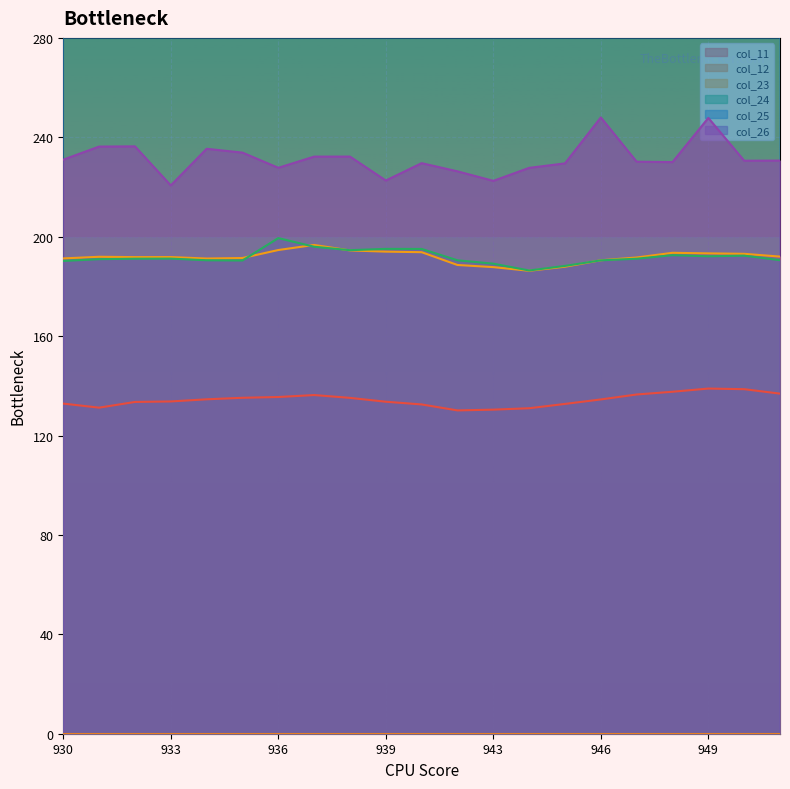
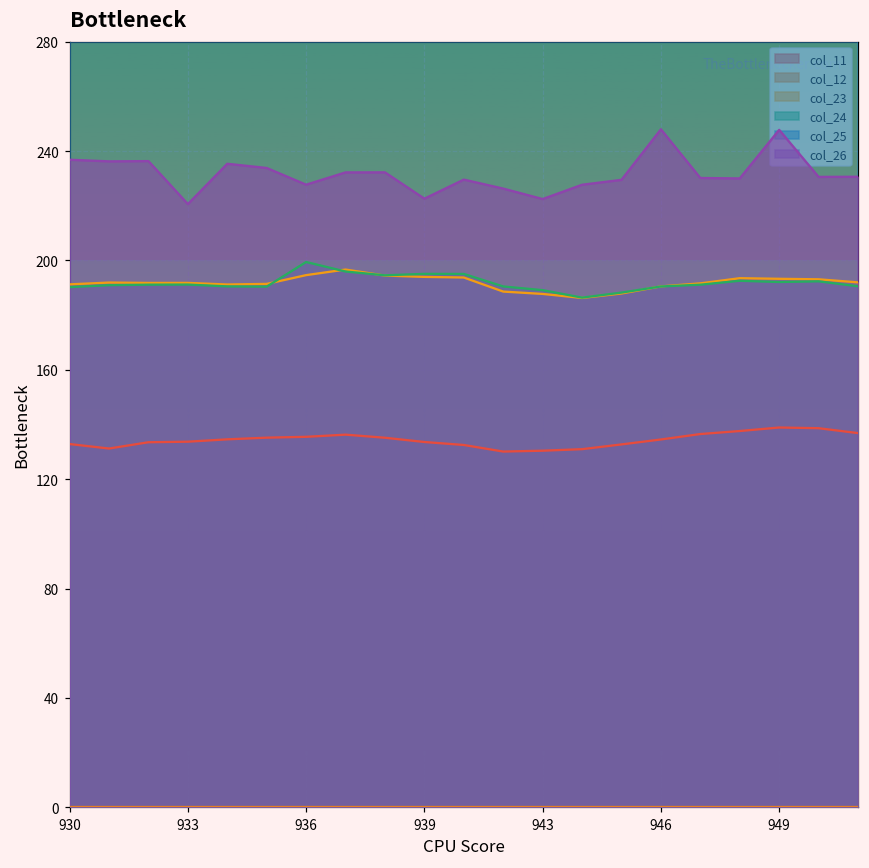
col_26, 930: 231 -> 237
